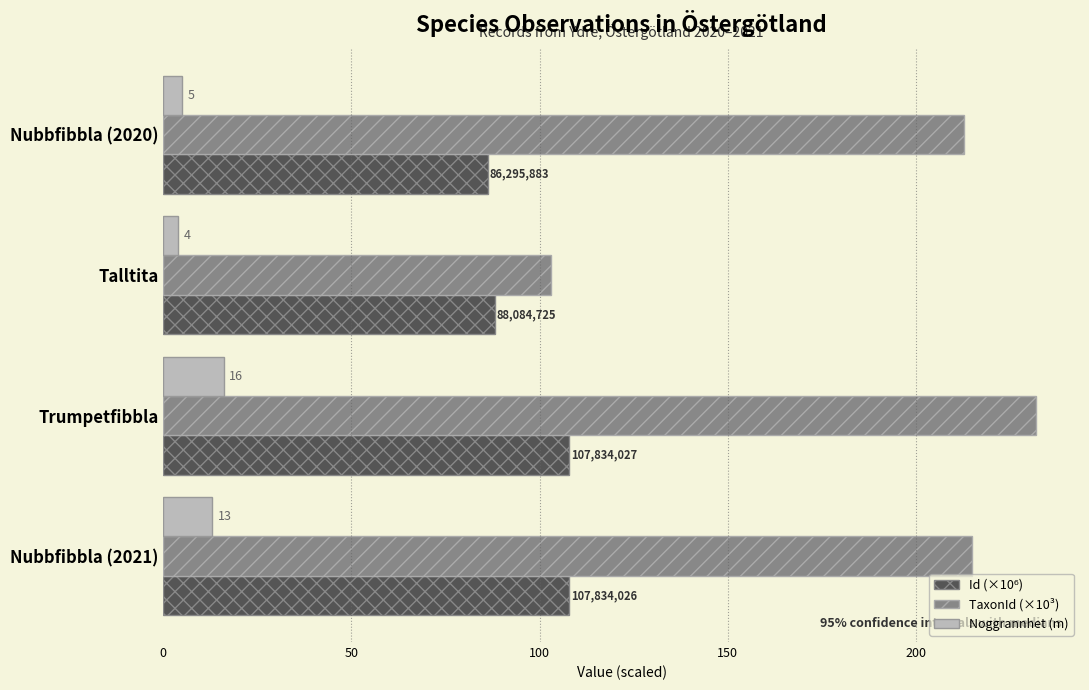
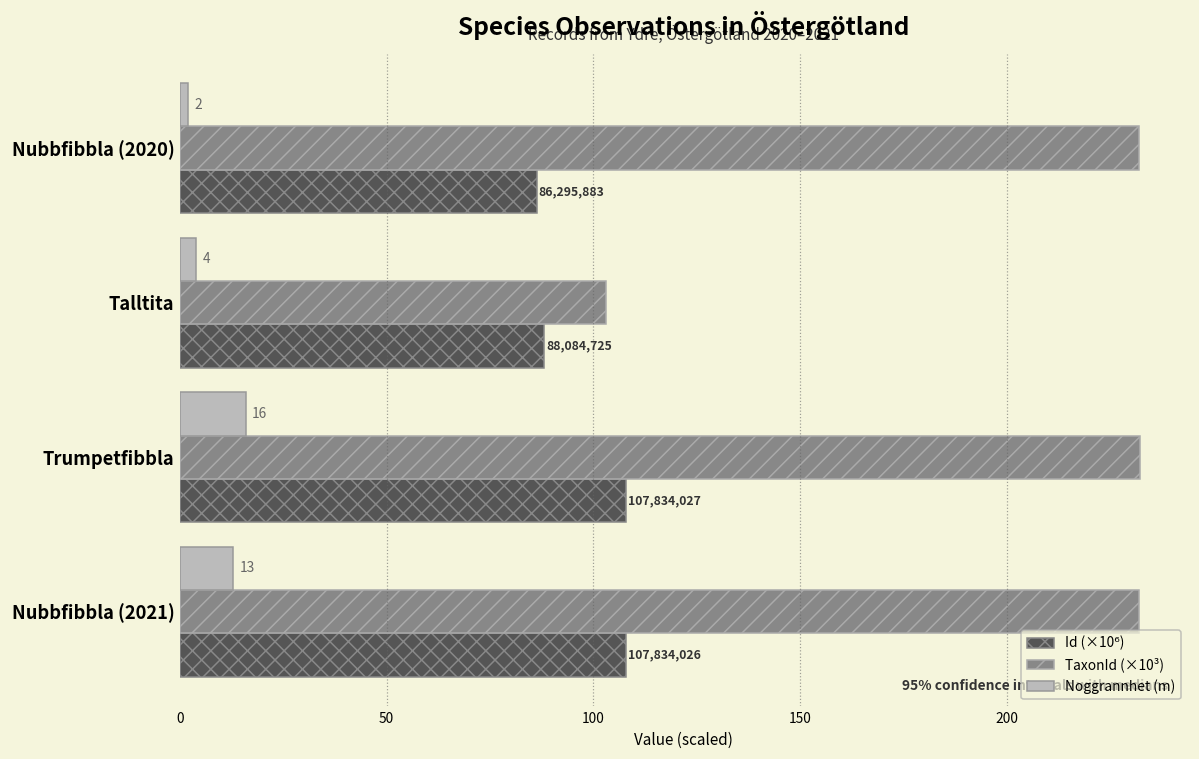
Noggrannhet (m), Nubbfibbla (2020): 5 -> 2
TaxonId (×10³), Nubbfibbla (2020): 213 -> 232
TaxonId (×10³), Nubbfibbla (2021): 215 -> 232
